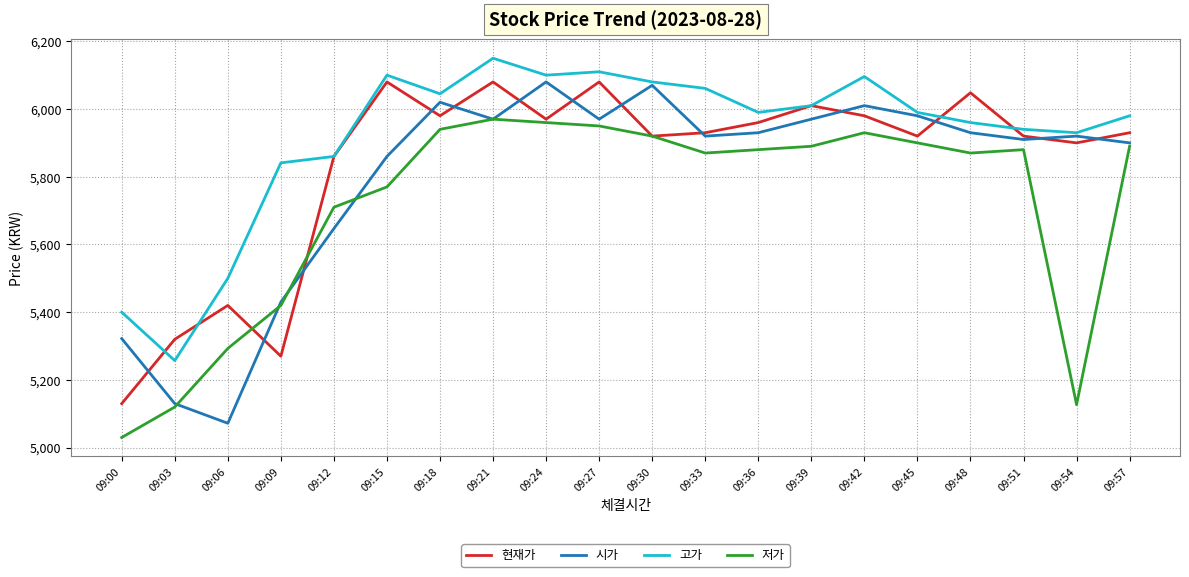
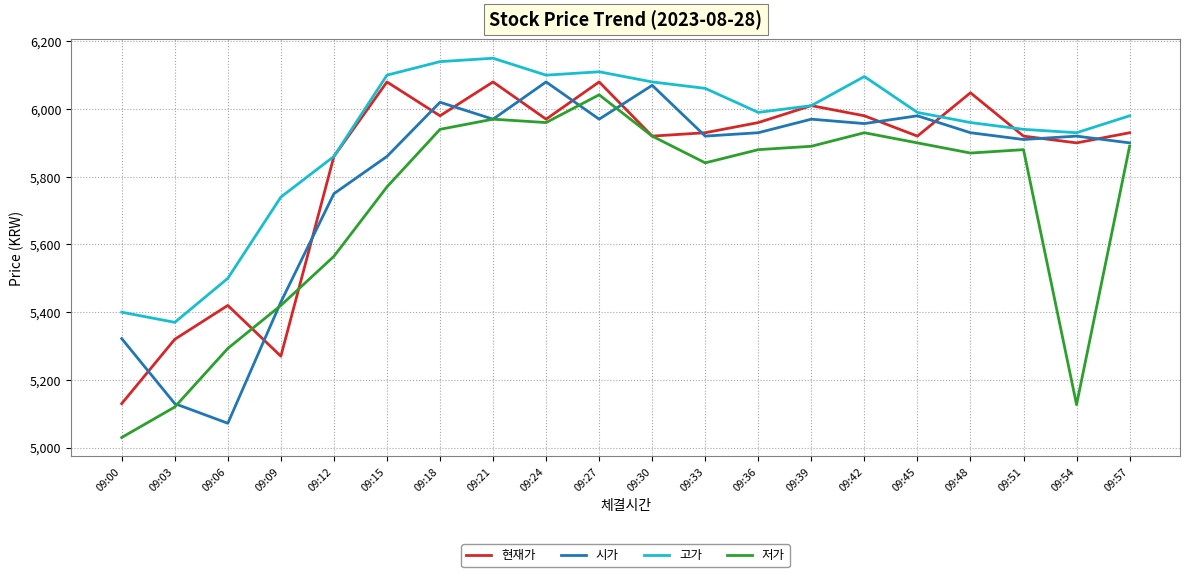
고가, 09:03: 5,260 -> 5,370
고가, 09:09: 5,840 -> 5,740
시가, 09:12: 5,650 -> 5,750
저가, 09:12: 5,710 -> 5,570
고가, 09:18: 6,050 -> 6,140
저가, 09:27: 5,950 -> 6,040
저가, 09:33: 5,870 -> 5,840
시가, 09:42: 6,010 -> 5,960
